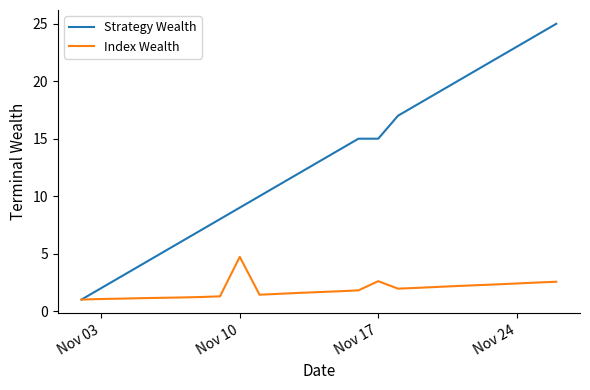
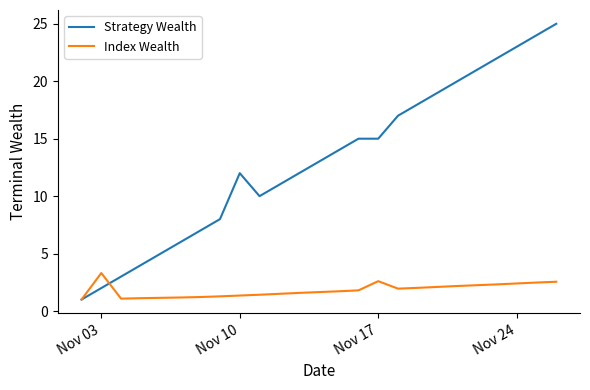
Index Wealth, Nov 03: 1.1 -> 3.3
Strategy Wealth, Nov 10: 9 -> 12
Index Wealth, Nov 10: 4.7 -> 1.4
